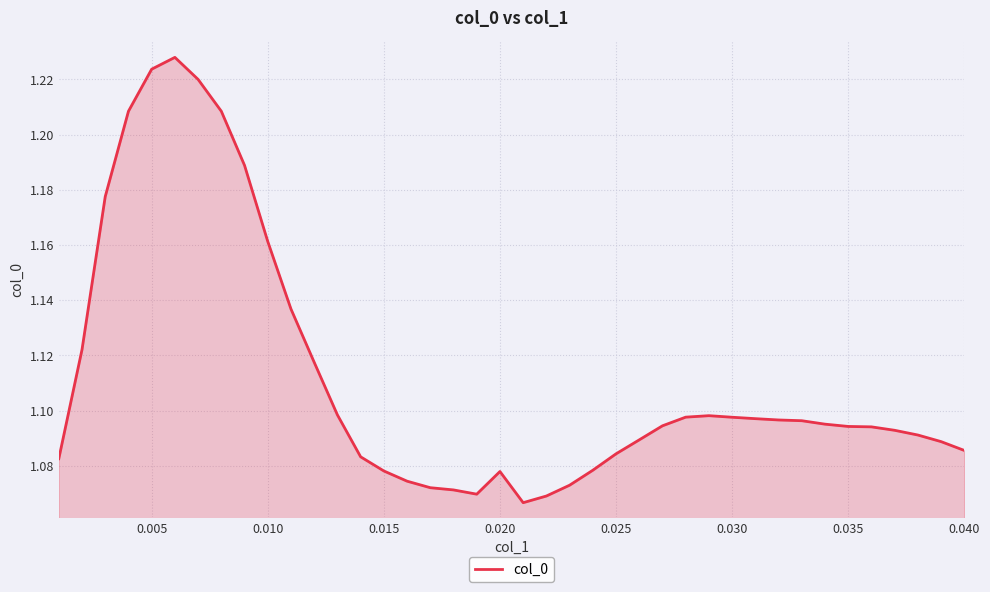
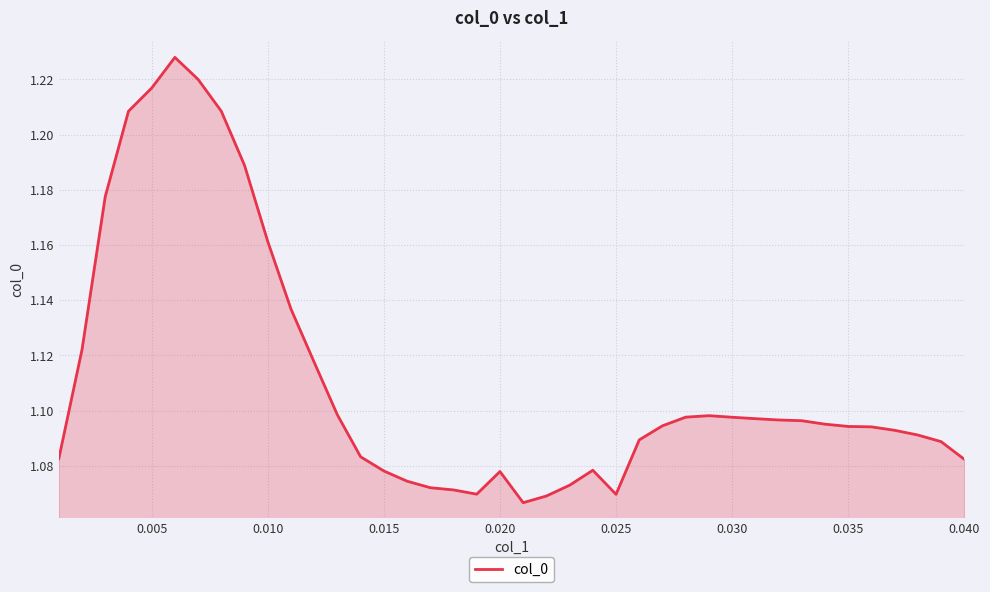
0.005: 1.224 -> 1.217
0.025: 1.084 -> 1.070
0.040: 1.086 -> 1.082
